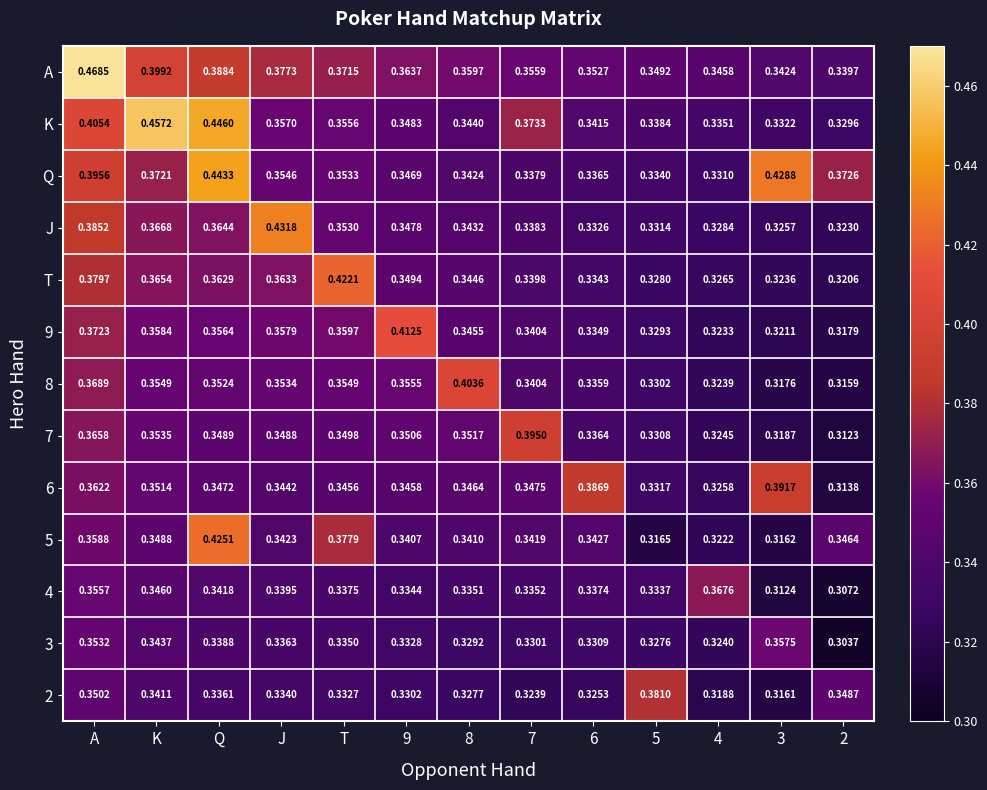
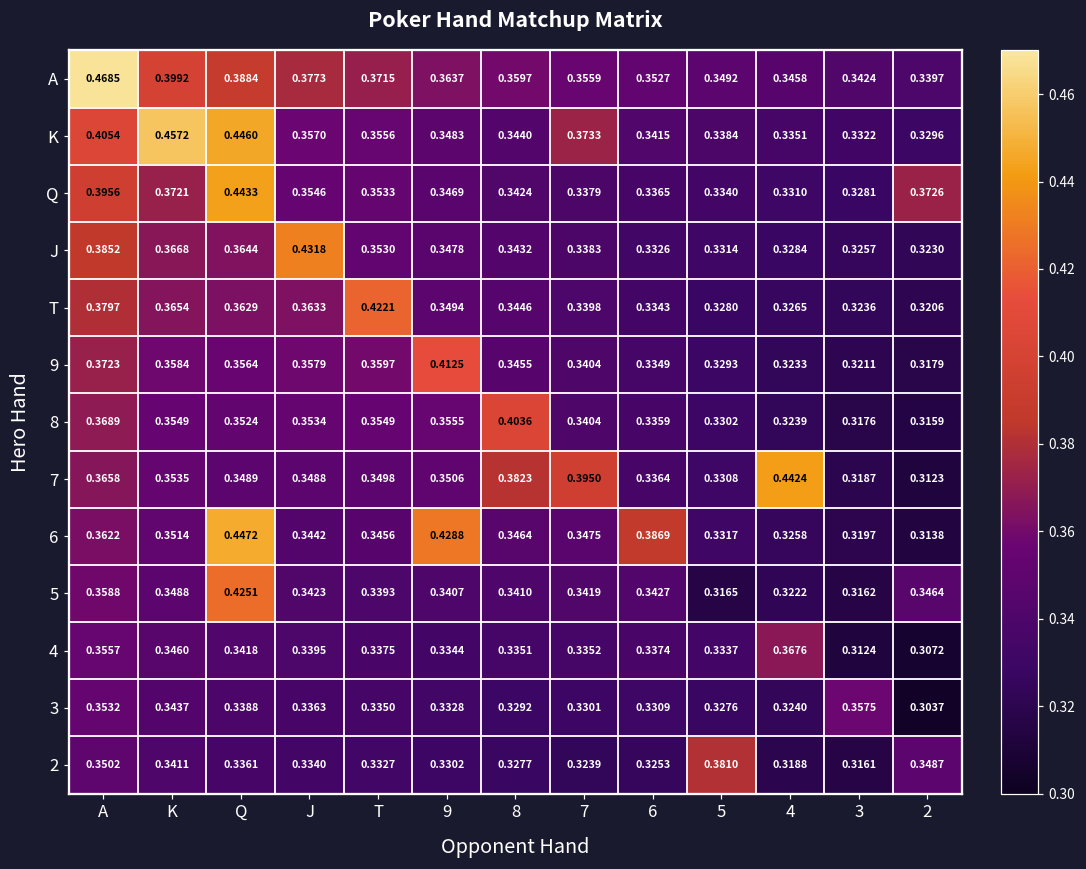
Q, 3: 0.4288 -> 0.3281
7, 8: 0.3517 -> 0.3823
7, 4: 0.3245 -> 0.4424
6, Q: 0.3472 -> 0.4472
6, 9: 0.3458 -> 0.4288
6, 3: 0.3917 -> 0.3197
5, T: 0.3779 -> 0.3393
